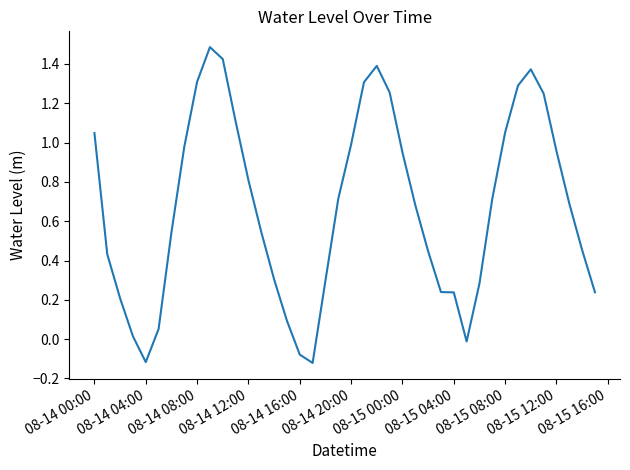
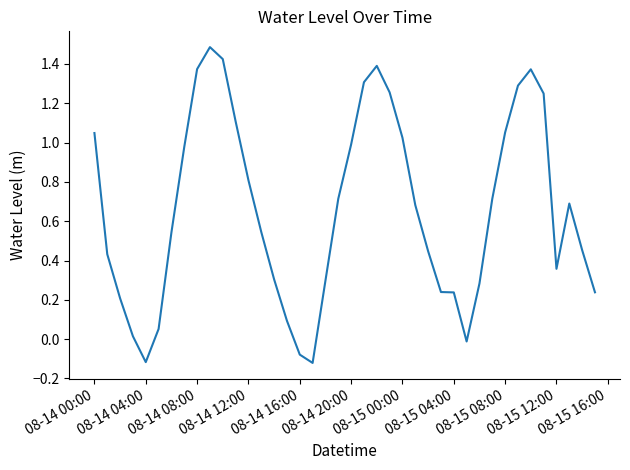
08-14 08:00: 1.31 -> 1.37
08-15 00:00: 0.95 -> 1.02
08-15 12:00: 0.96 -> 0.36
